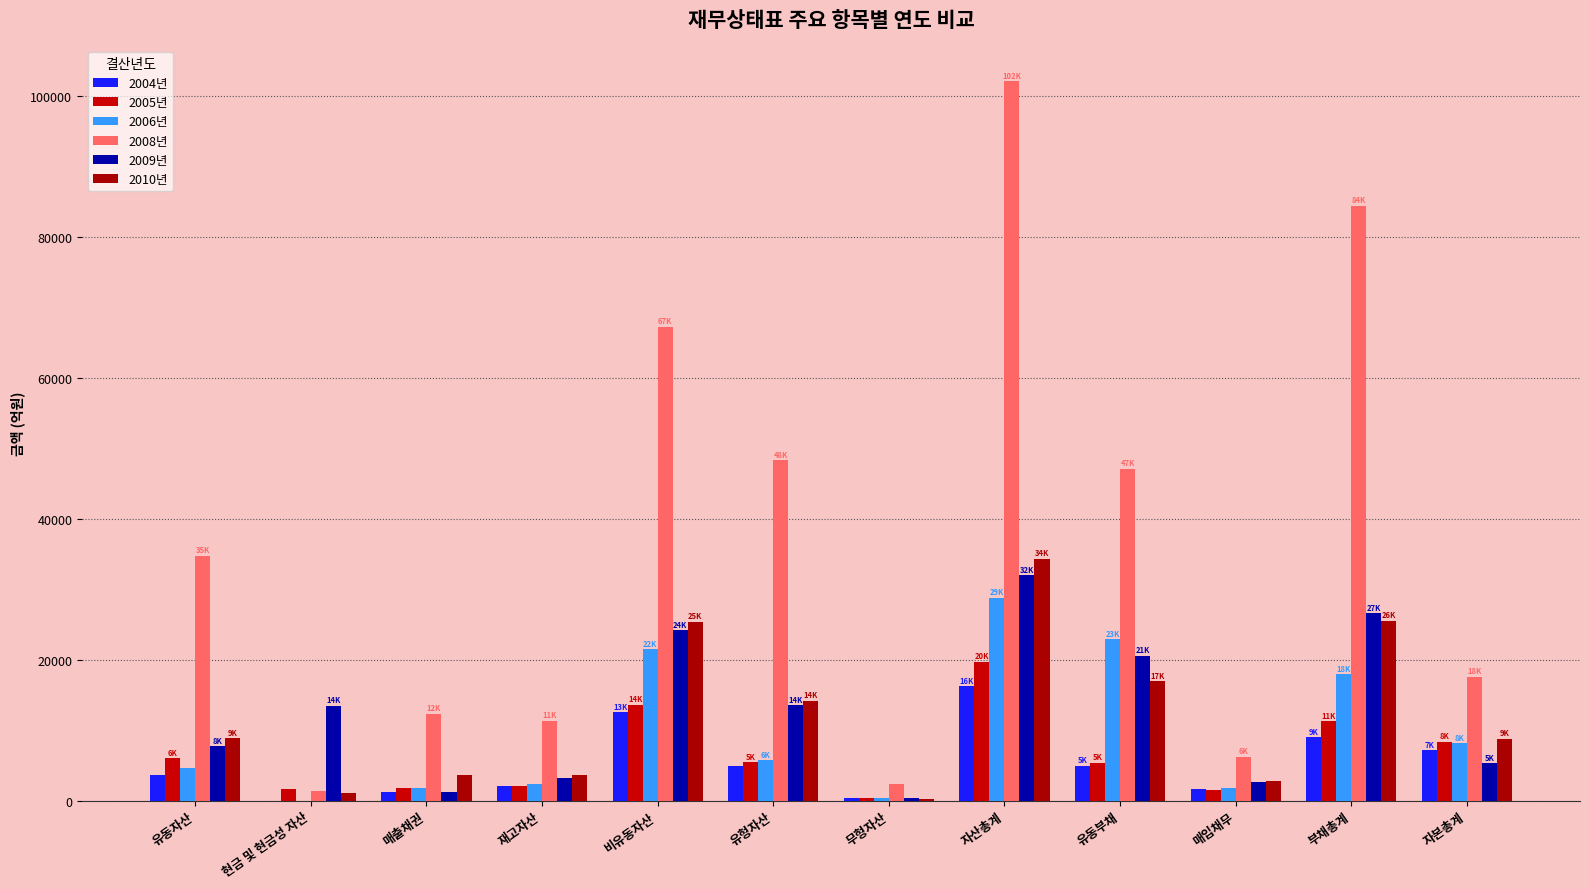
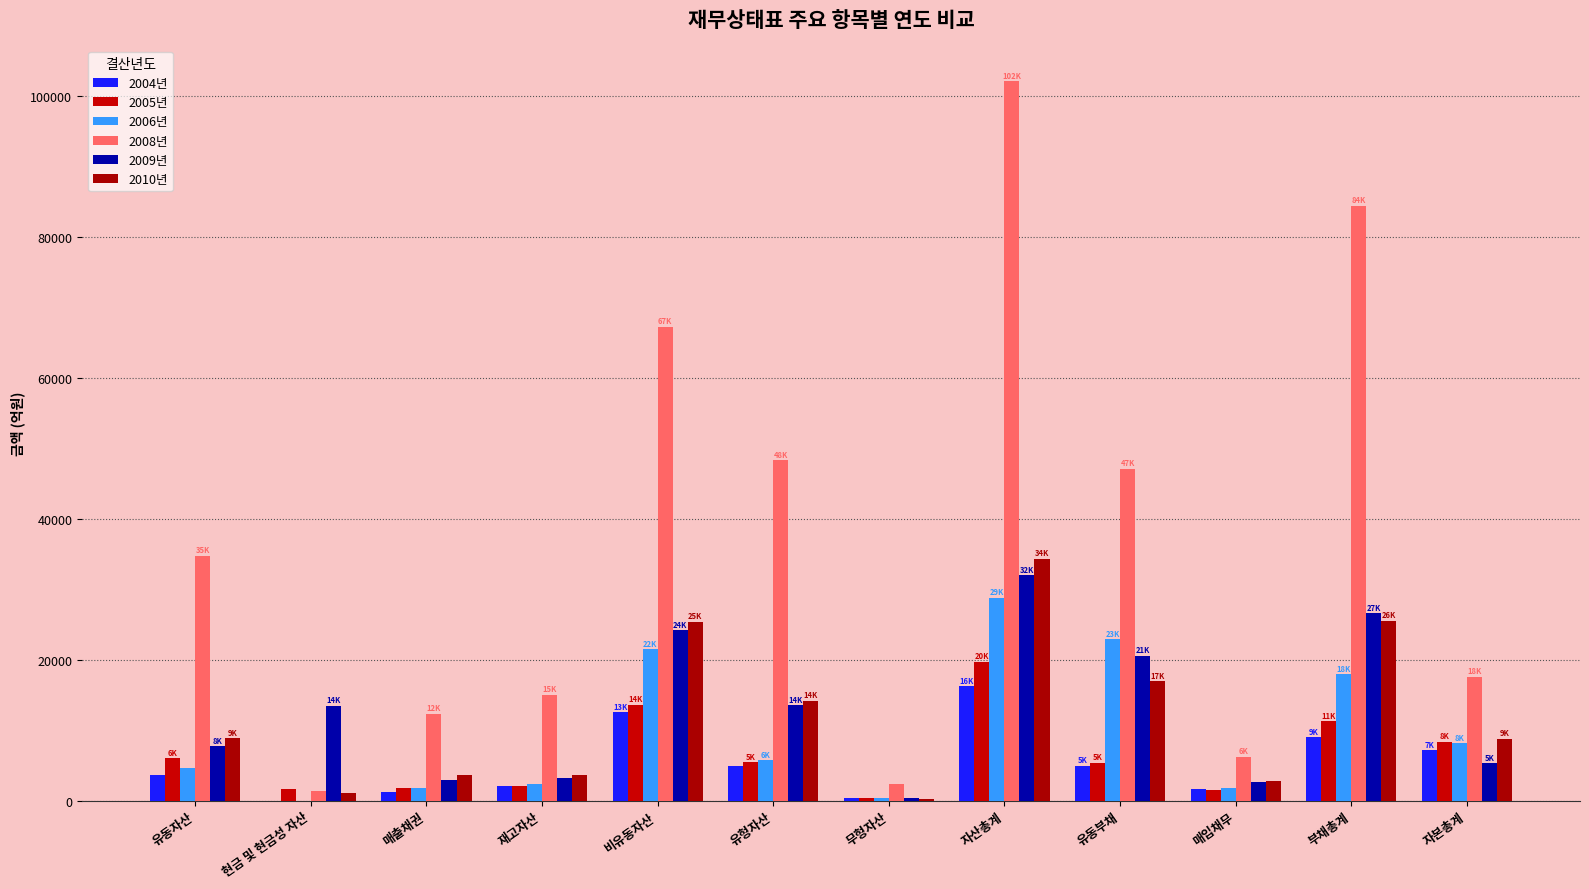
2009년, 매출채권: 1000 -> 3000
2008년, 재고자산: 11K -> 15K
